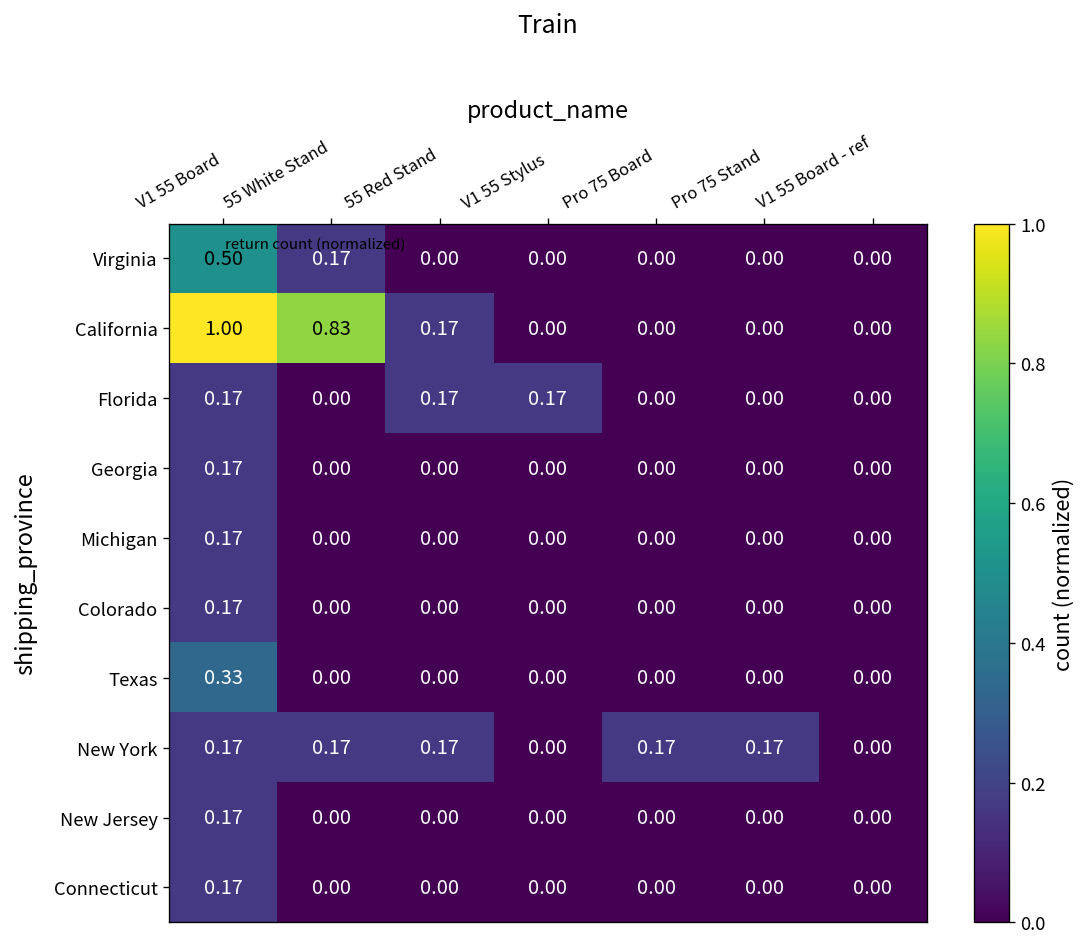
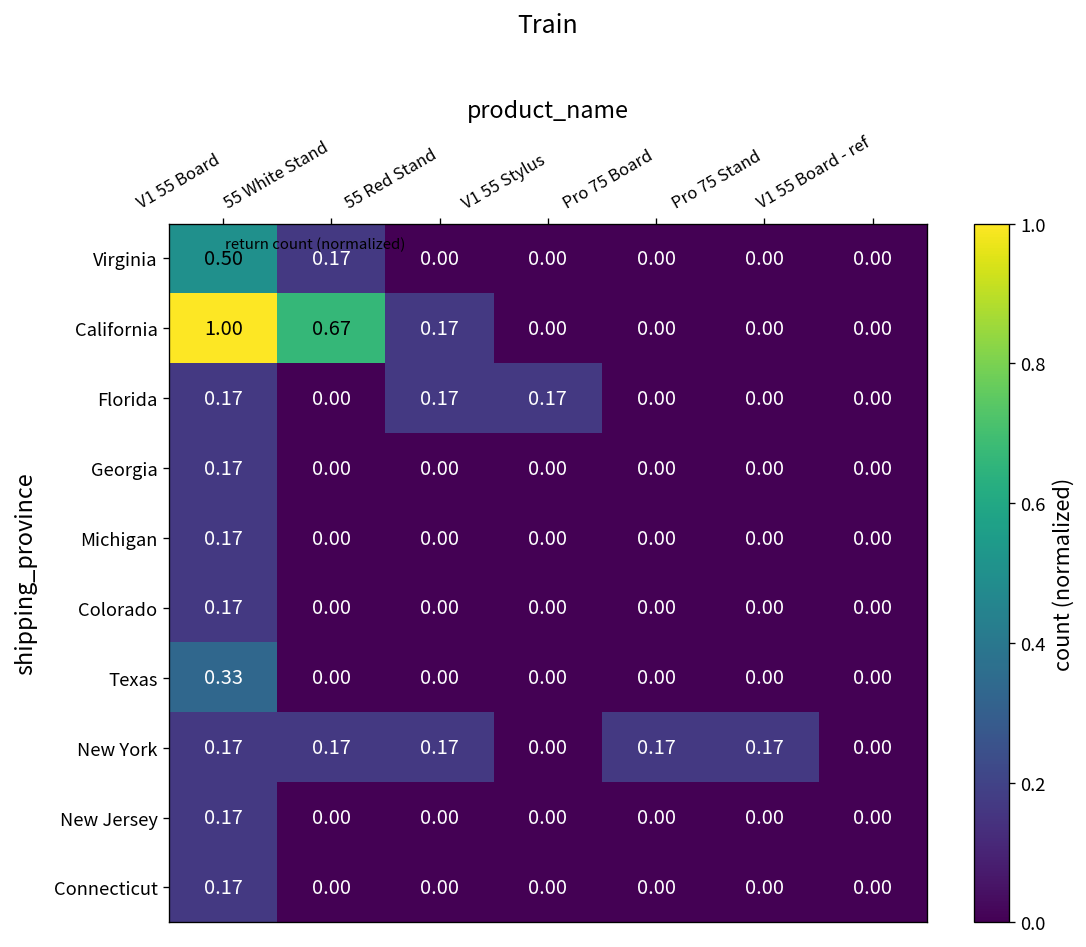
California, 55 White Stand: 0.83 -> 0.67
